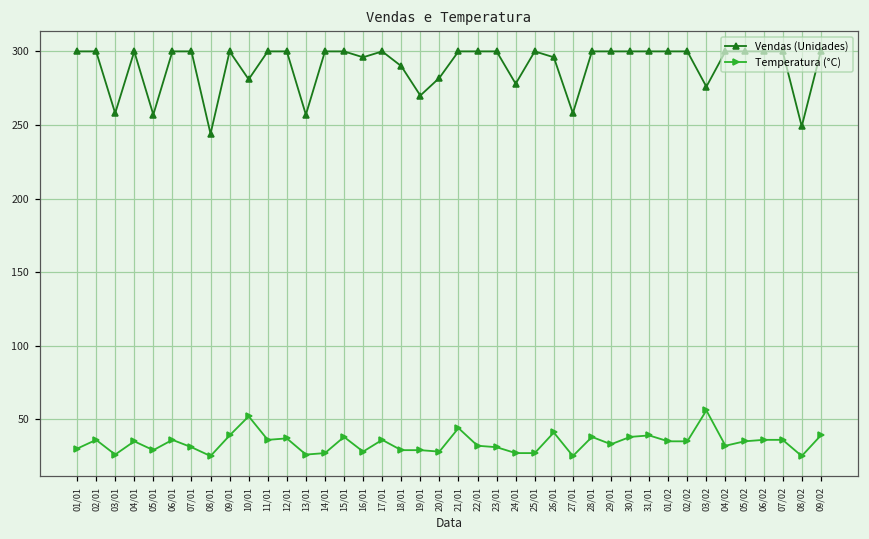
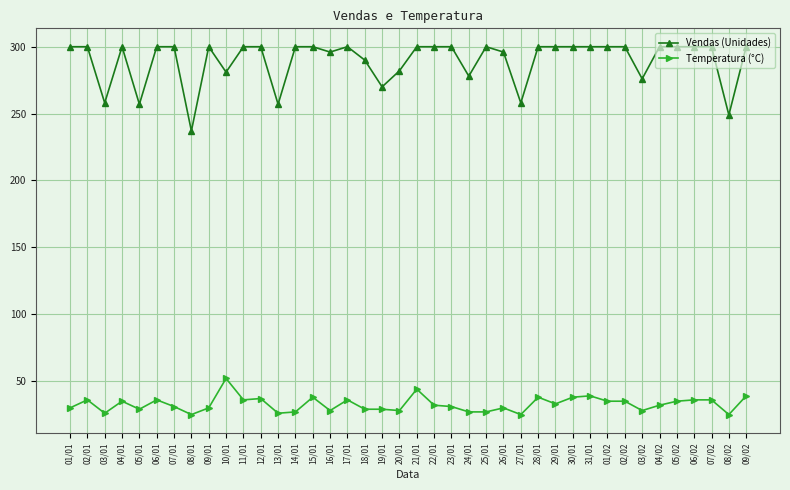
Vendas (Unidades), 08/01: 244 -> 237
Temperatura (°C), 09/01: 39 -> 30
Temperatura (°C), 26/01: 41 -> 30
Temperatura (°C), 03/02: 56 -> 28
